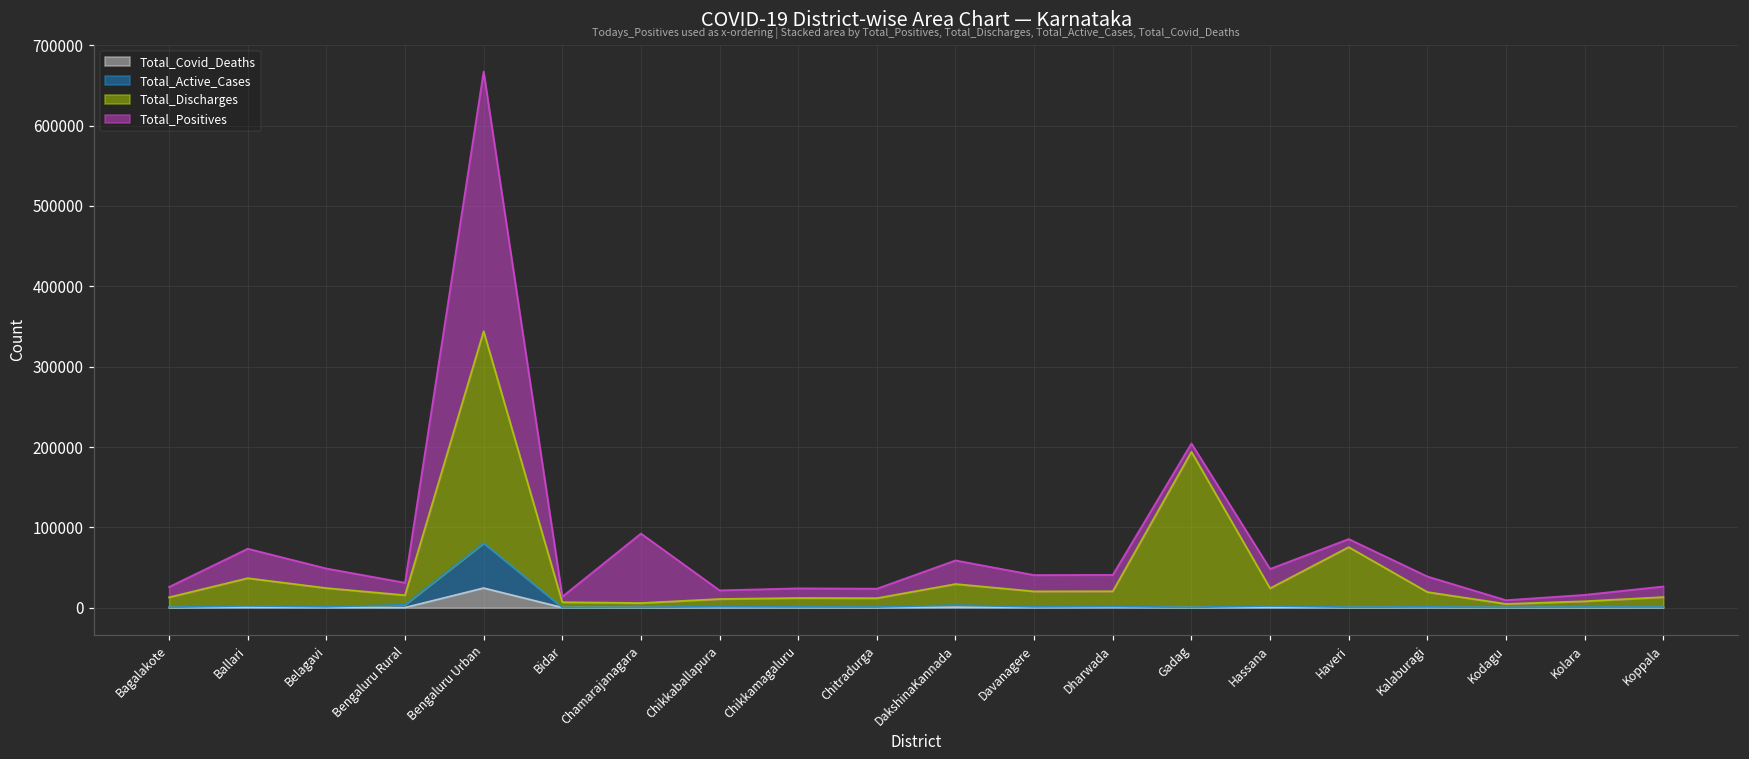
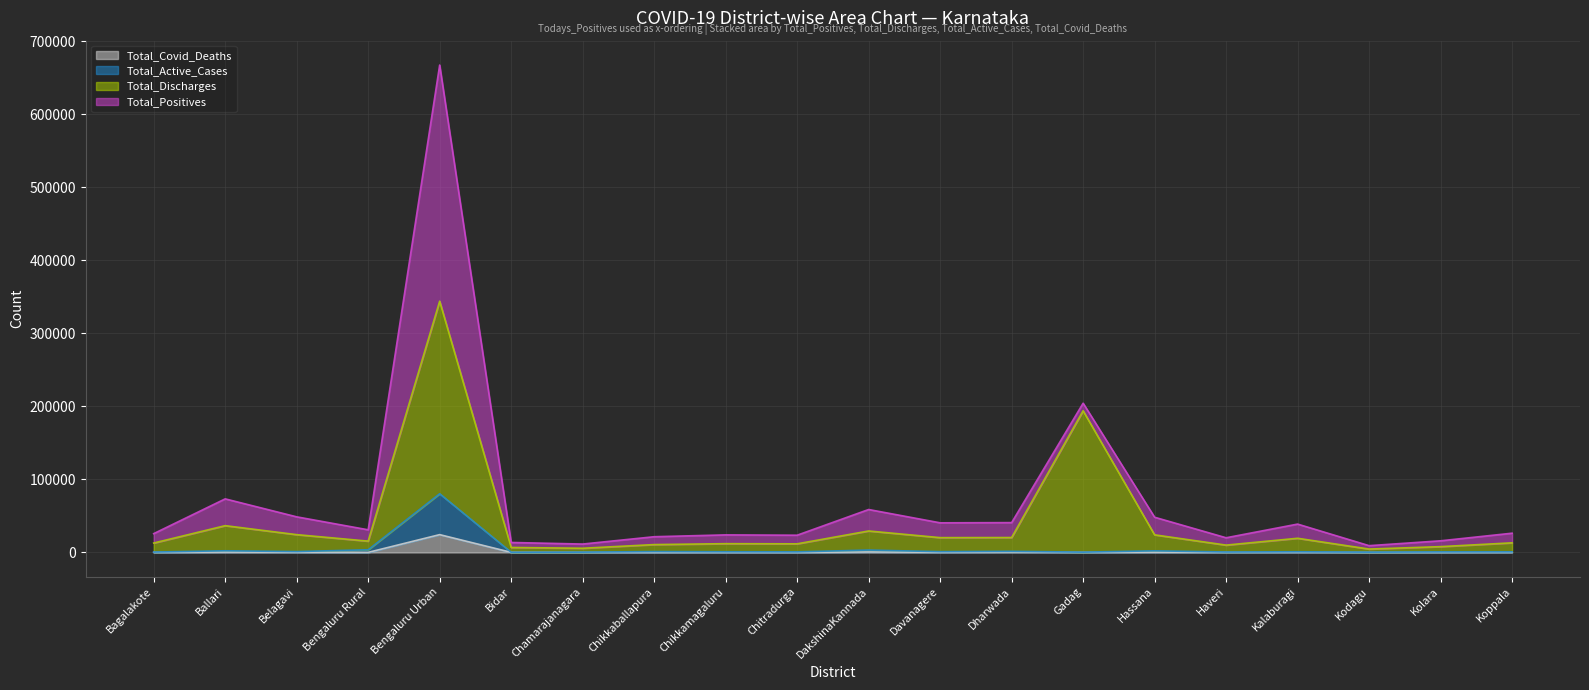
Total_Positives, Chamarajanagara: 90000 -> 10000
Total_Discharges, Haveri: 70000 -> 10000
